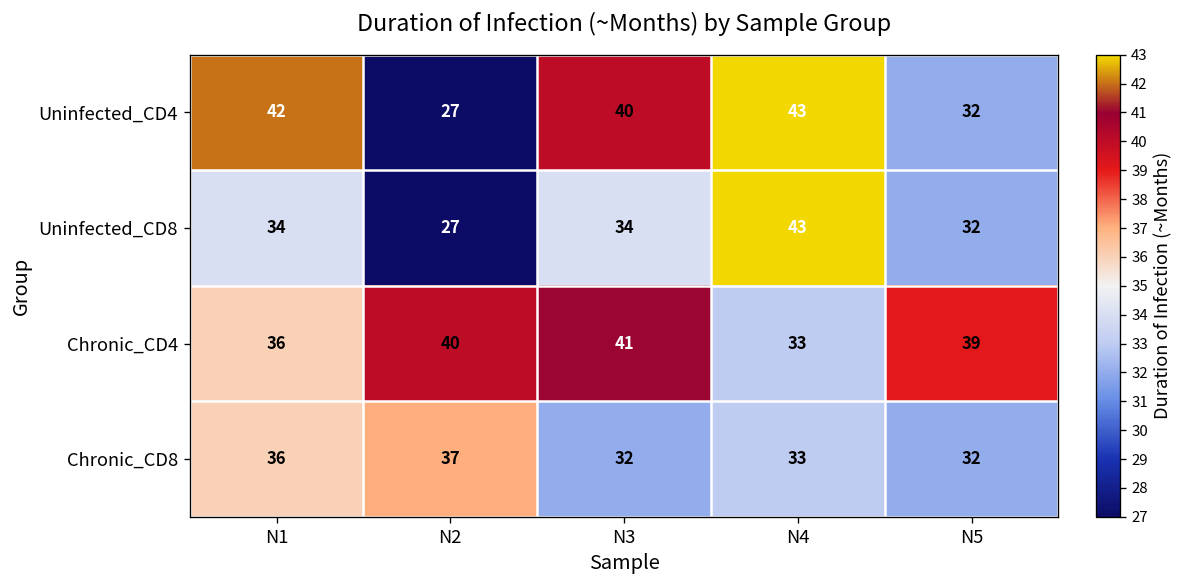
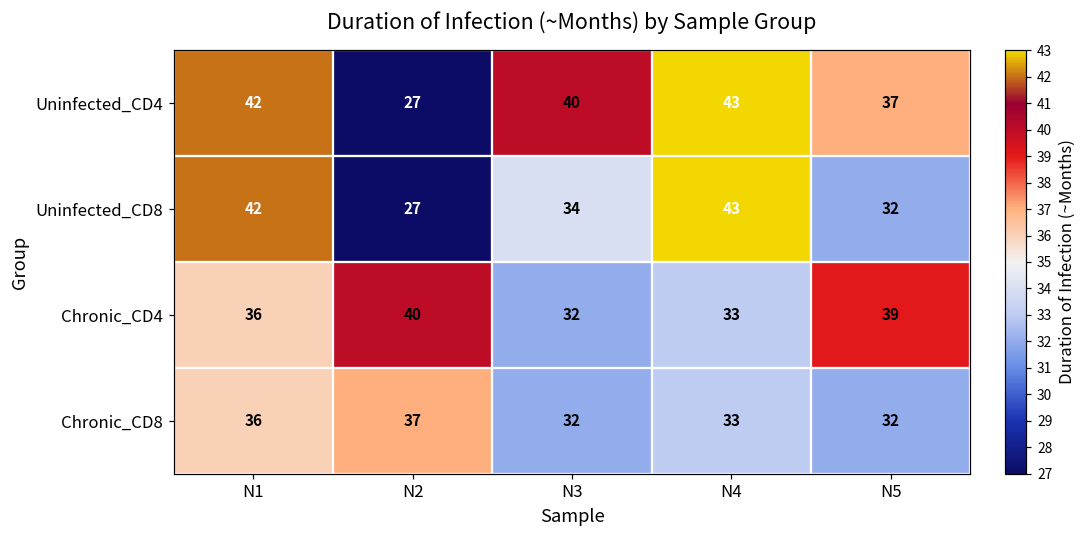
Uninfected_CD4, N5: 32 -> 37
Uninfected_CD8, N1: 34 -> 42
Chronic_CD4, N3: 41 -> 32
